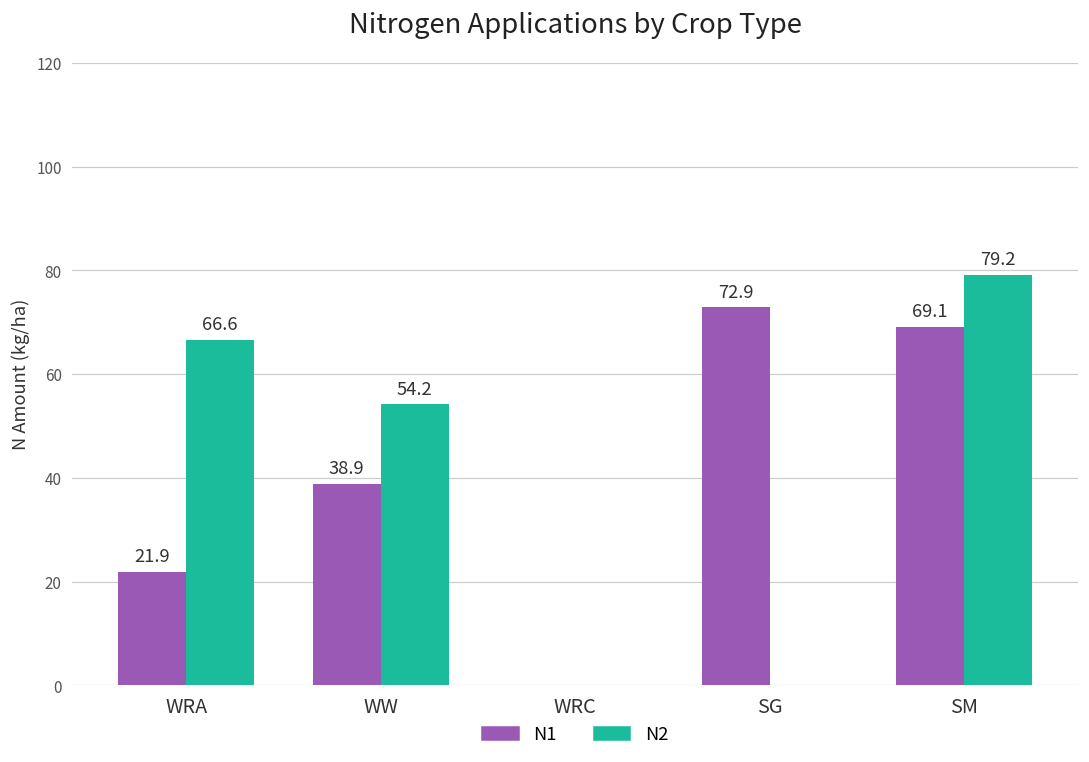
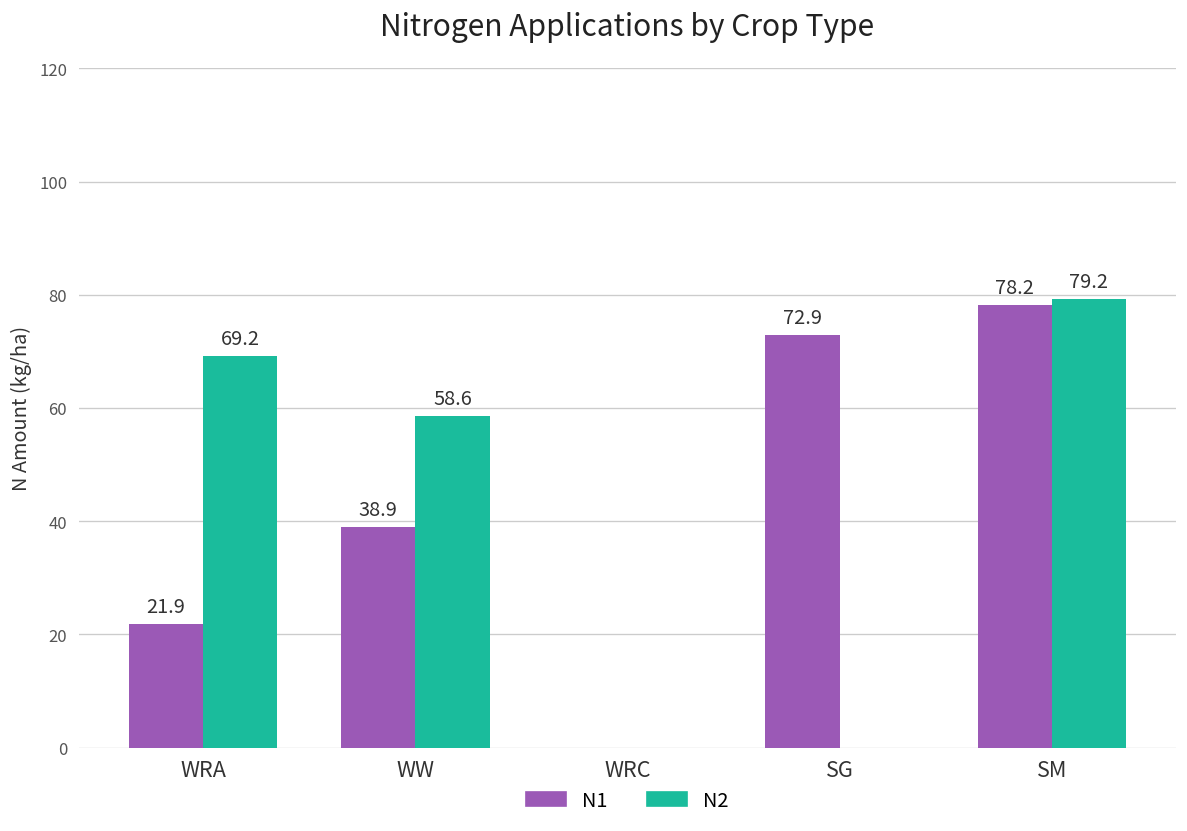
N2, WRA: 66.6 -> 69.2
N2, WW: 54.2 -> 58.6
N1, SM: 69.1 -> 78.2
